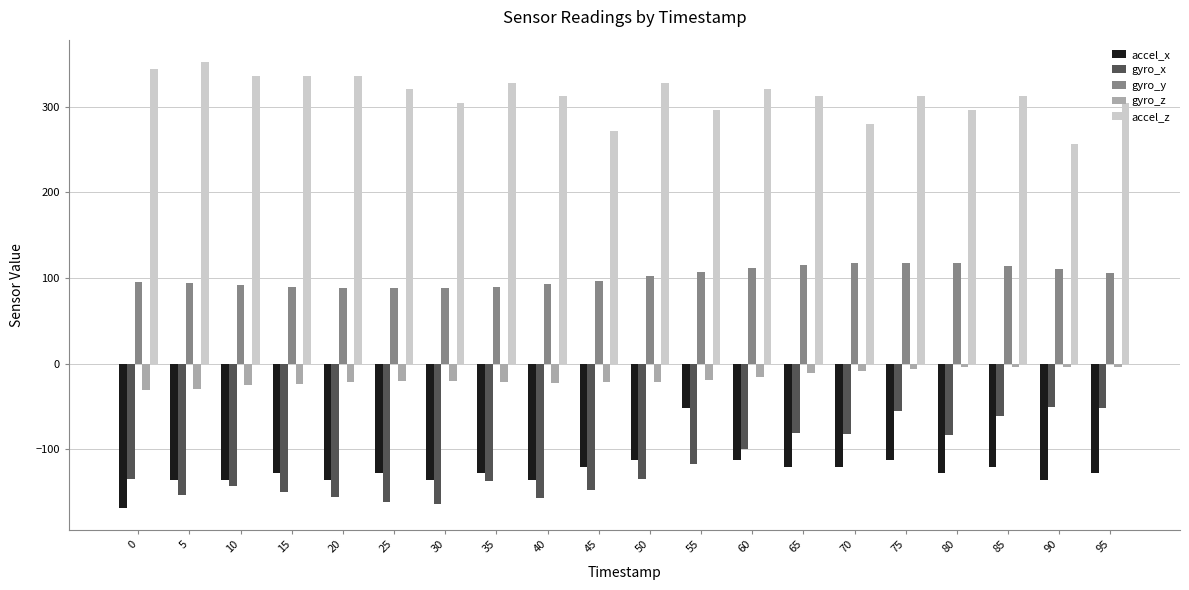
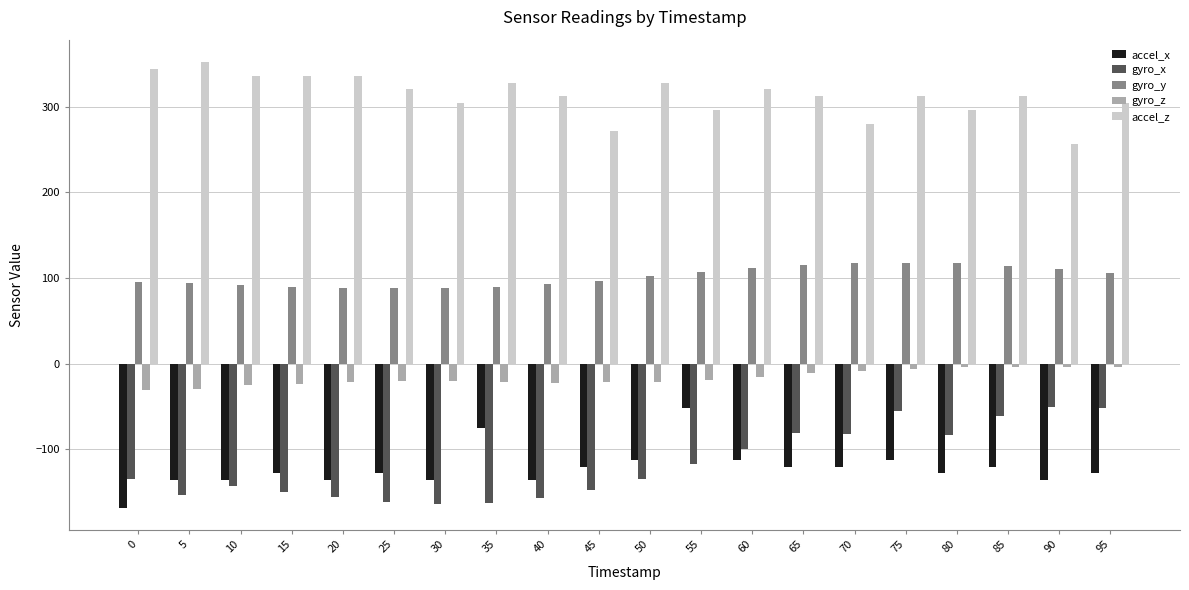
accel_x, 35: -130 -> -80
gyro_x, 35: -140 -> -160
